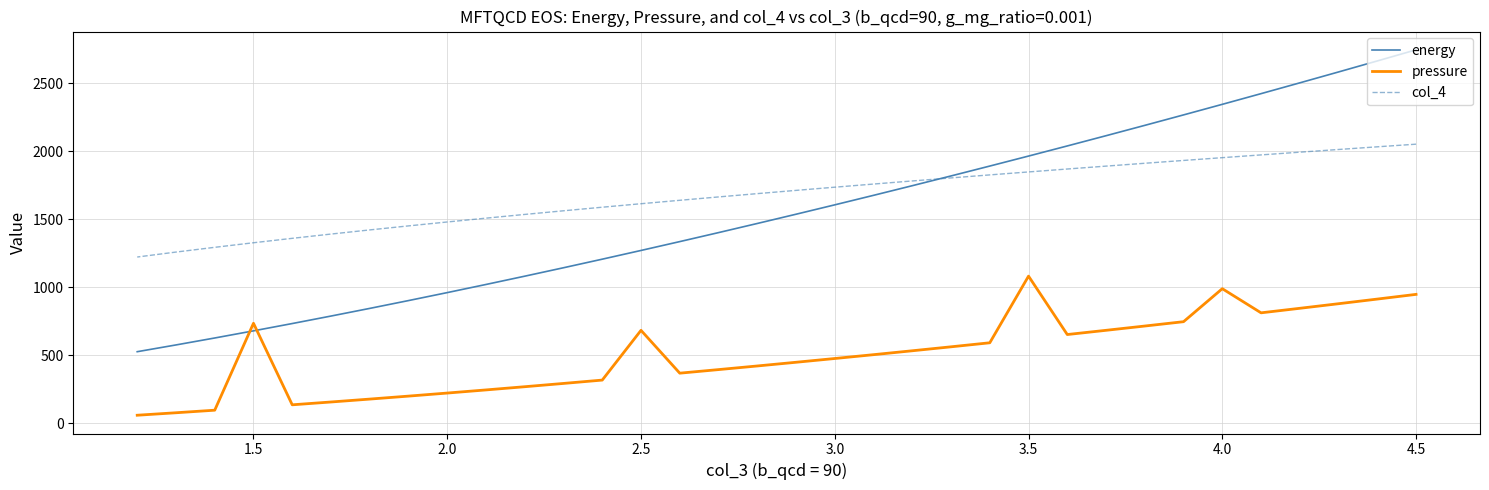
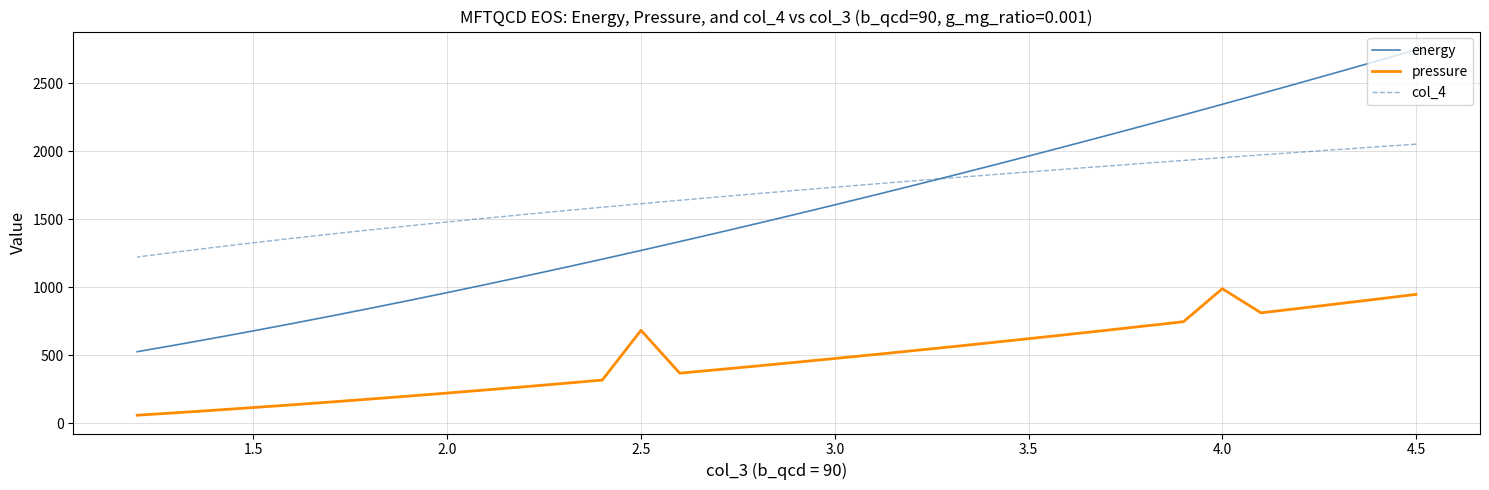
pressure, 1.5: 740 -> 120
pressure, 3.5: 1080 -> 620
